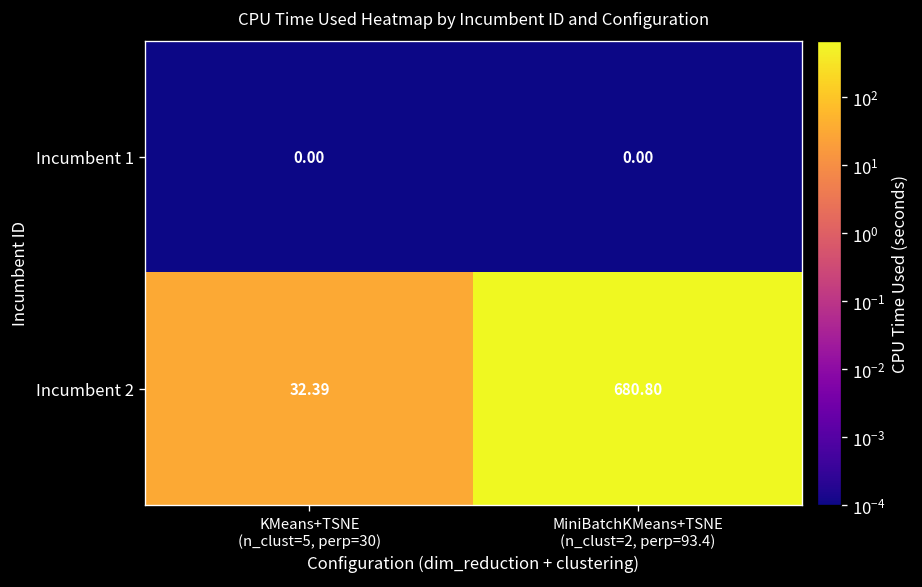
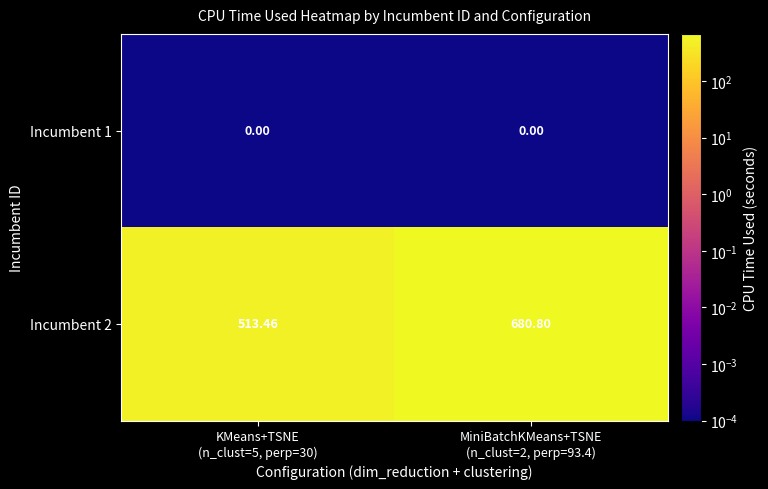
Incumbent 2, KMeans+TSNE (n_clust=5, perp=30): 32.39 -> 513.46
